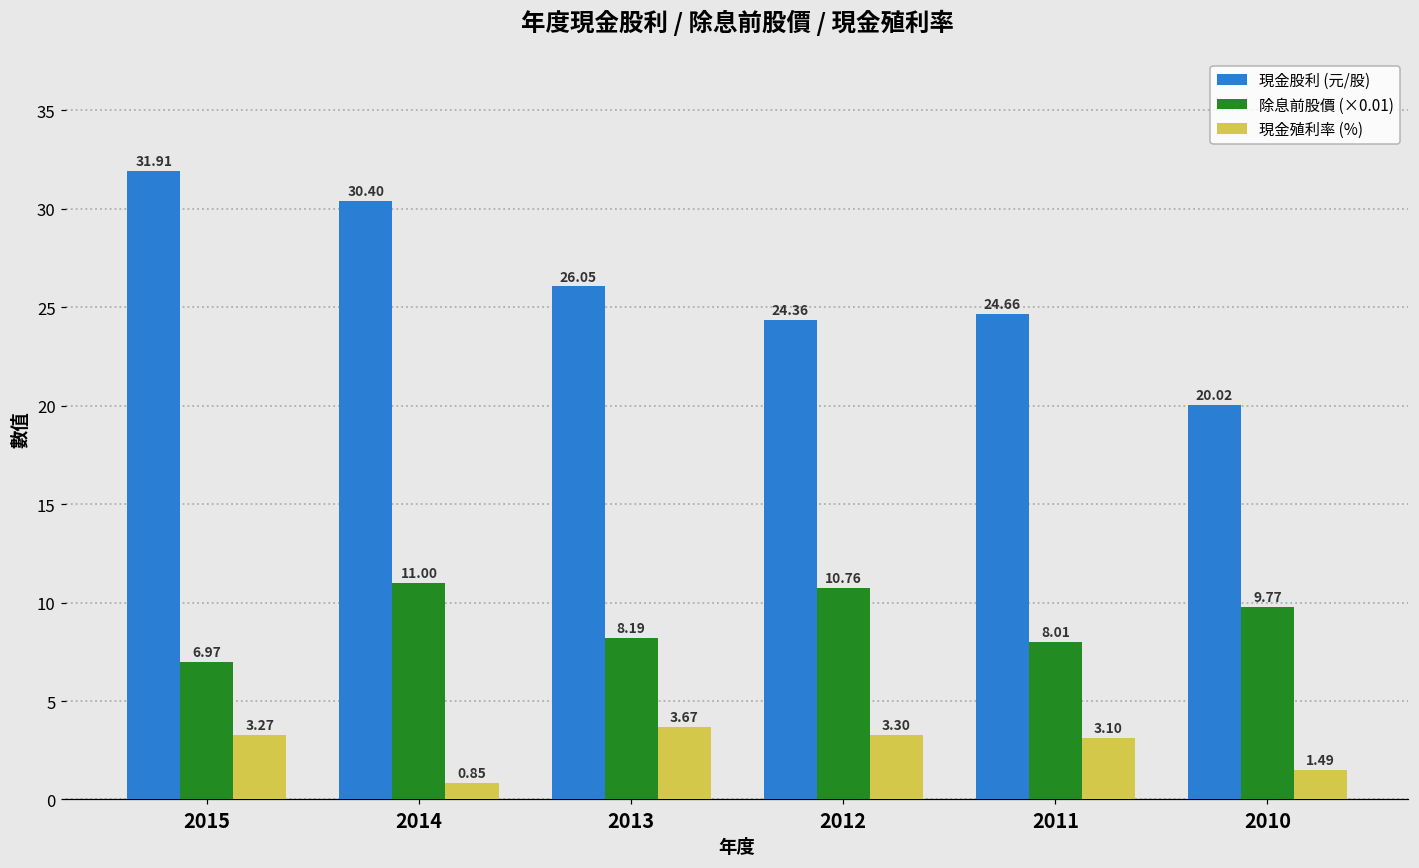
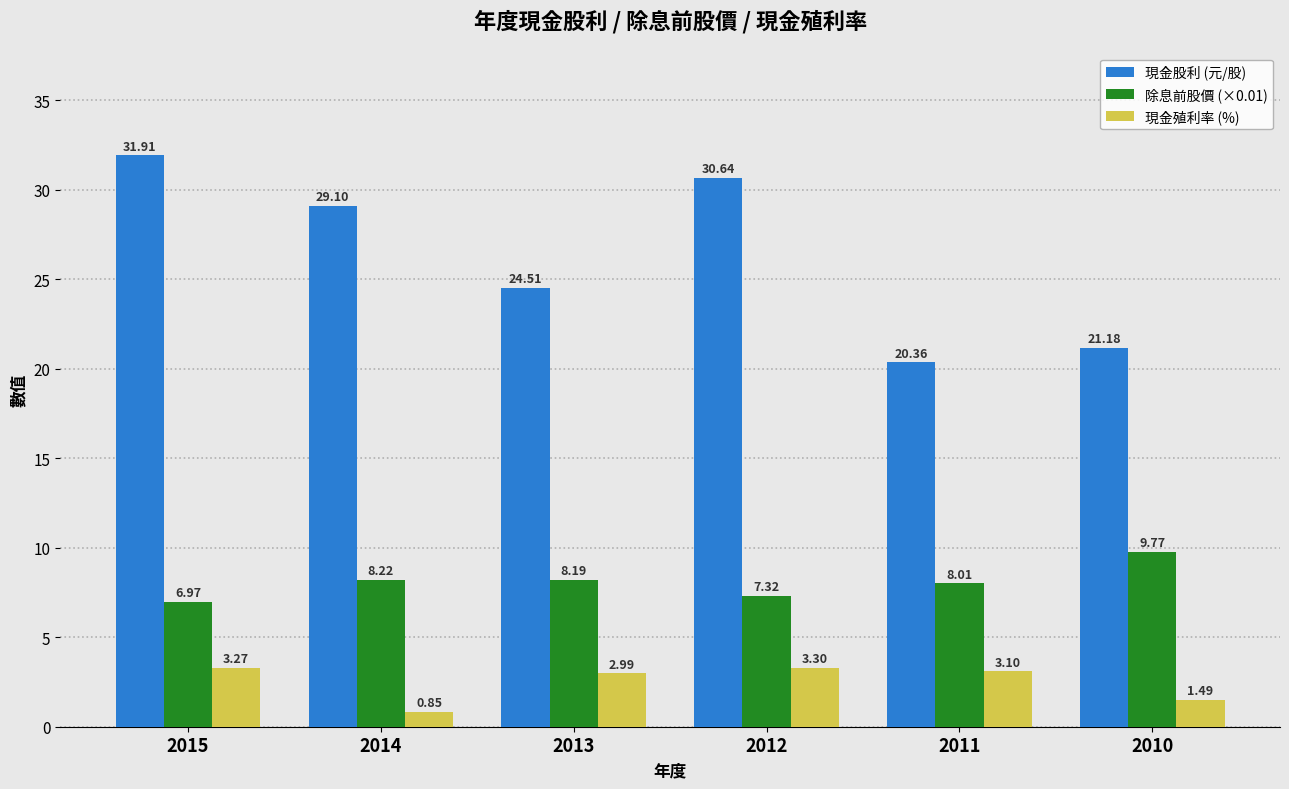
現金股利 (元/股), 2014: 30.40 -> 29.10
除息前股價 (×0.01), 2014: 11.00 -> 8.22
現金股利 (元/股), 2013: 26.05 -> 24.51
現金殖利率 (%), 2013: 3.67 -> 2.99
現金股利 (元/股), 2012: 24.36 -> 30.64
除息前股價 (×0.01), 2012: 10.76 -> 7.32
現金股利 (元/股), 2011: 24.66 -> 20.36
現金股利 (元/股), 2010: 20.02 -> 21.18
